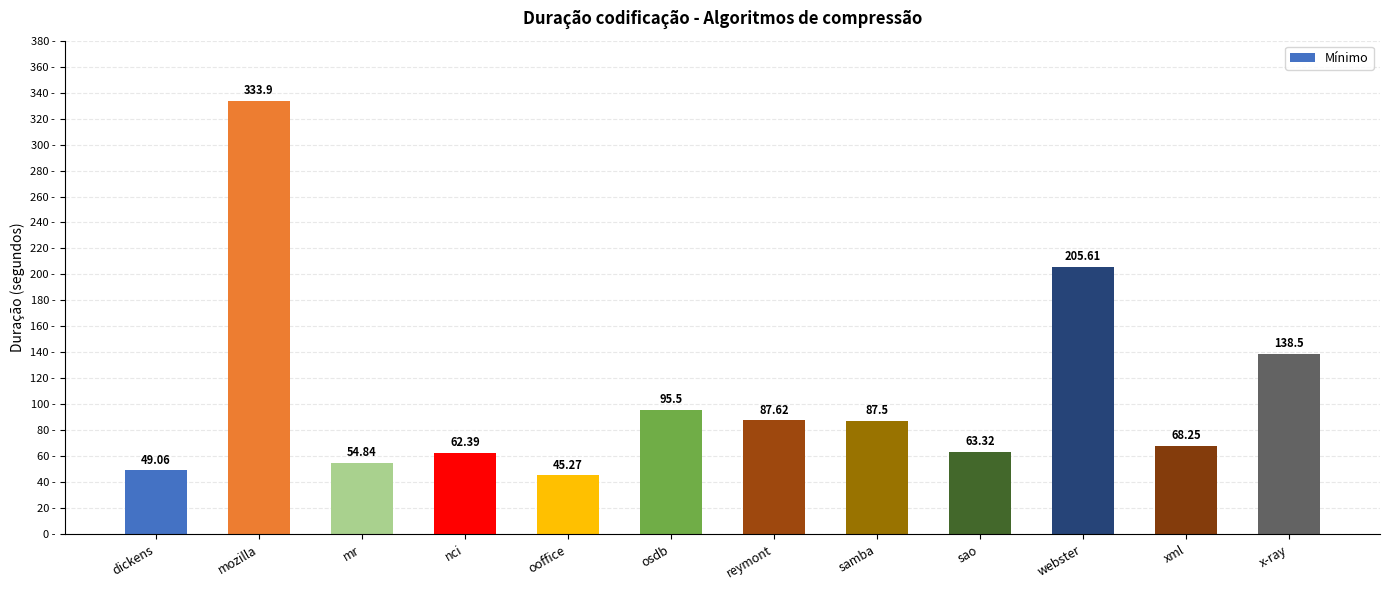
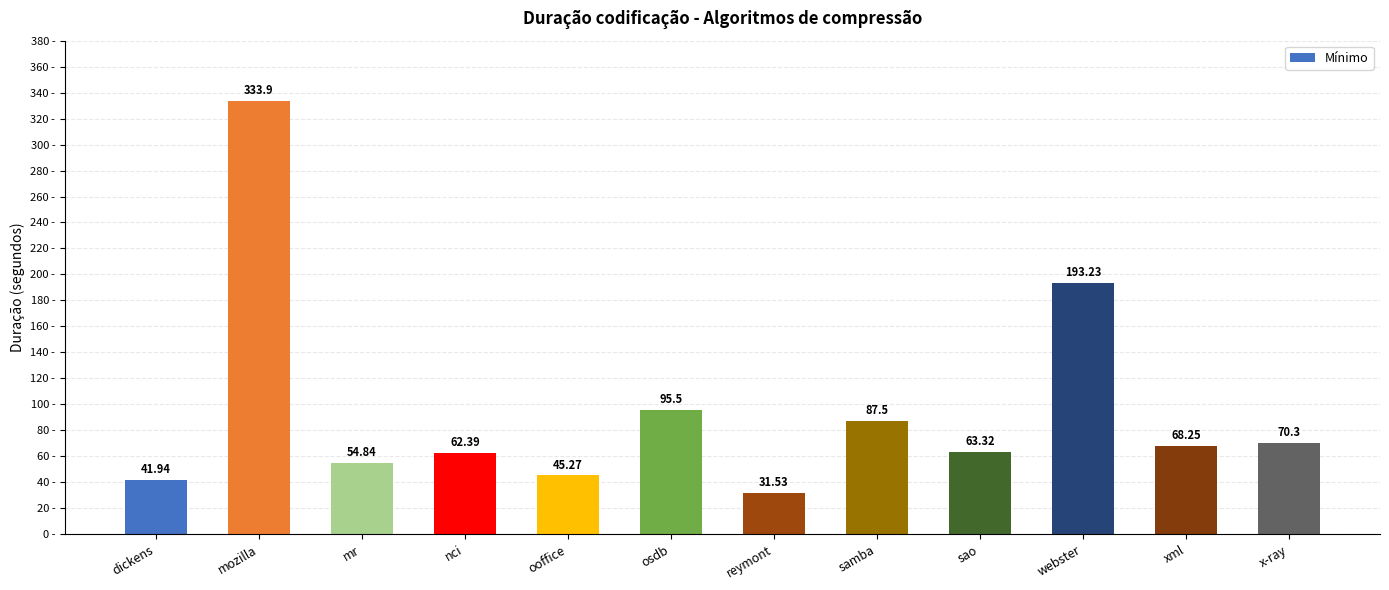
dickens: 49.06 -> 41.94
reymont: 87.62 -> 31.53
webster: 205.61 -> 193.23
x-ray: 138.5 -> 70.3
